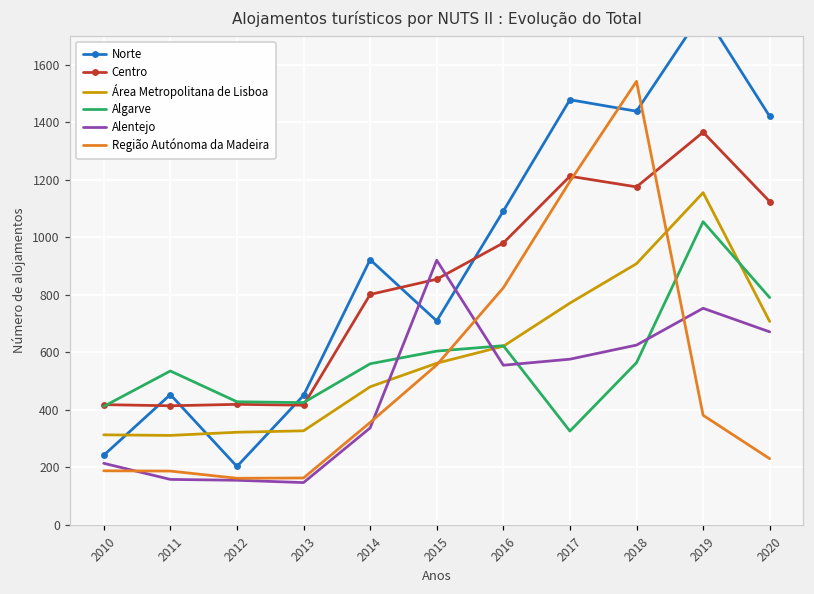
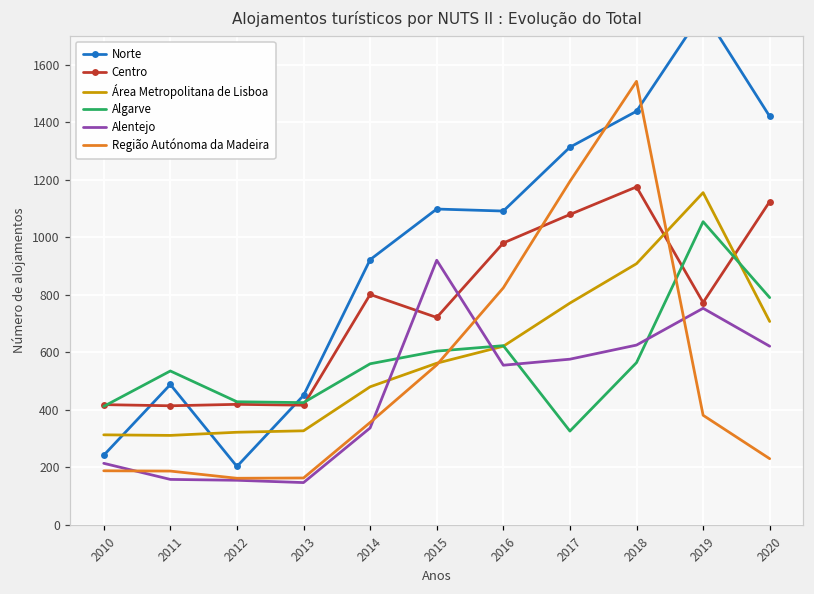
Norte, 2011: 450 -> 490
Norte, 2015: 710 -> 1100
Centro, 2015: 850 -> 720
Norte, 2017: 1480 -> 1310
Centro, 2017: 1210 -> 1080
Centro, 2019: 1370 -> 770
Alentejo, 2020: 670 -> 620
